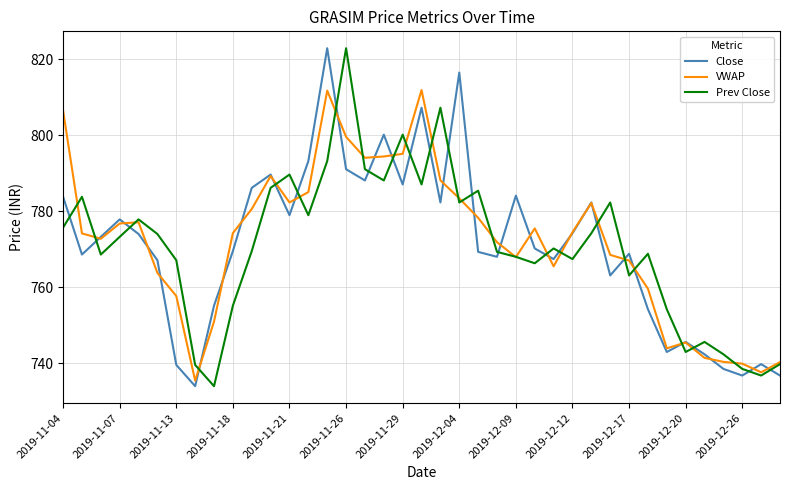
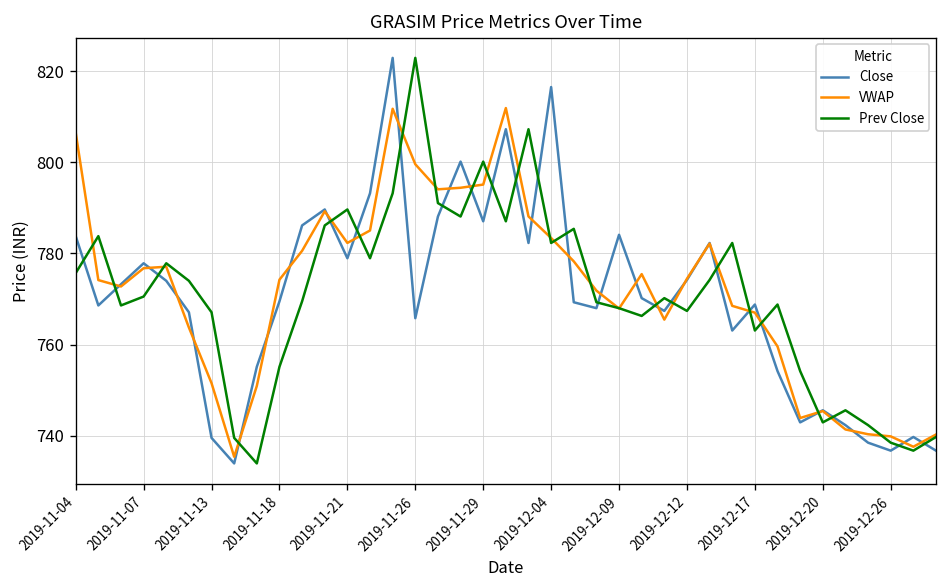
Prev Close, 2019-11-07: 773 -> 771
VWAP, 2019-11-13: 758 -> 752
Close, 2019-11-26: 791 -> 766
